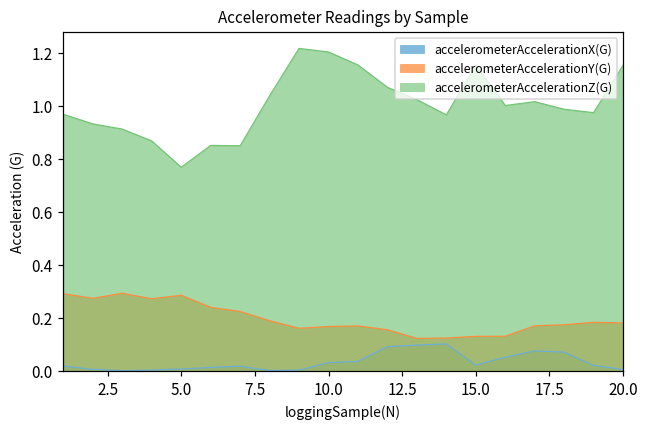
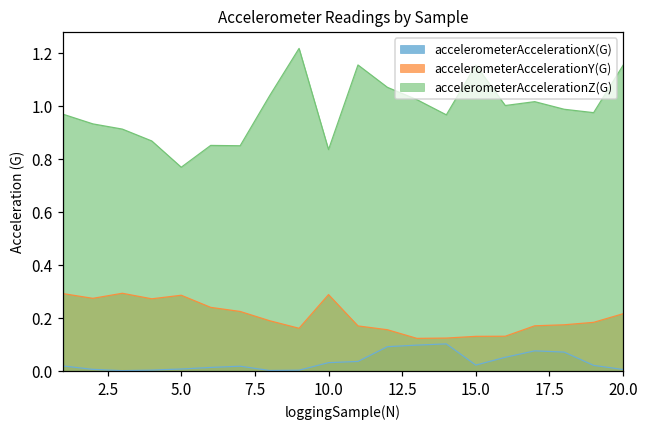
accelerometerAccelerationY(G), 10.0: 0.17 -> 0.29
accelerometerAccelerationZ(G), 10.0: 1.21 -> 0.84
accelerometerAccelerationY(G), 20.0: 0.18 -> 0.22
